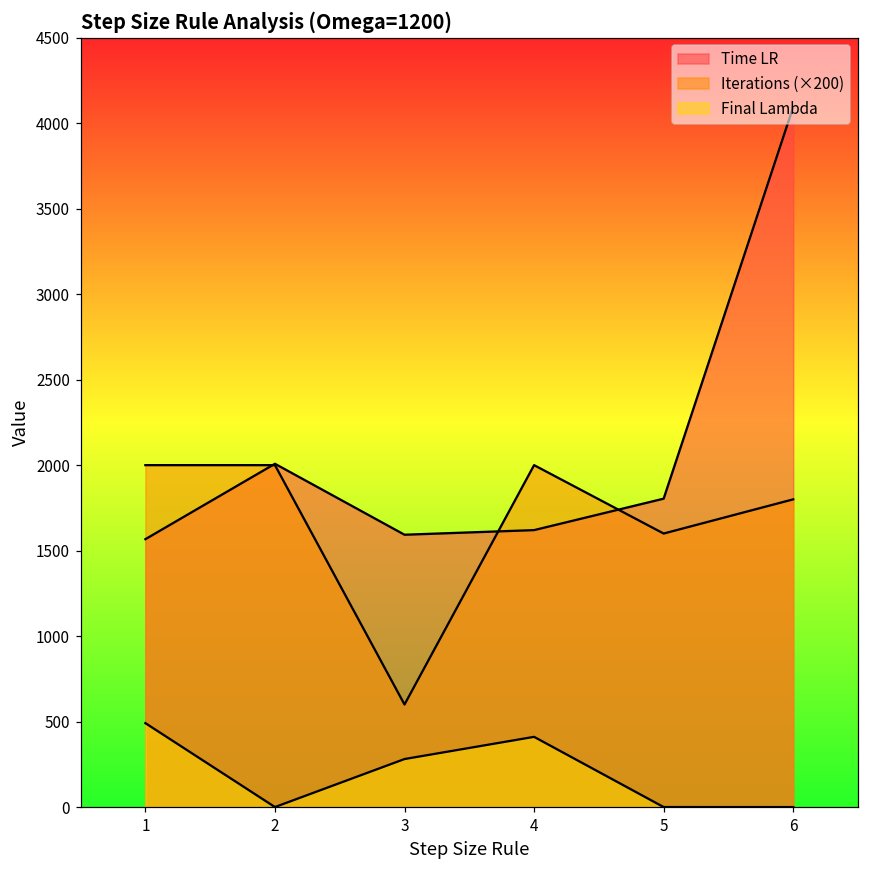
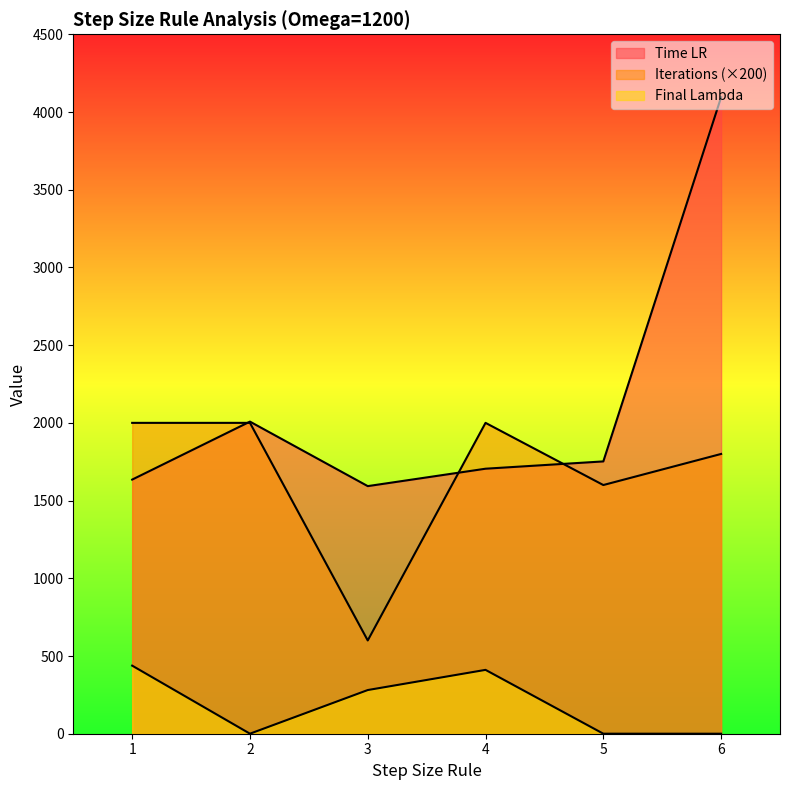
Time LR, 1: 1570 -> 1640
Final Lambda, 1: 490 -> 440
Time LR, 4: 1620 -> 1710
Time LR, 5: 1800 -> 1750
